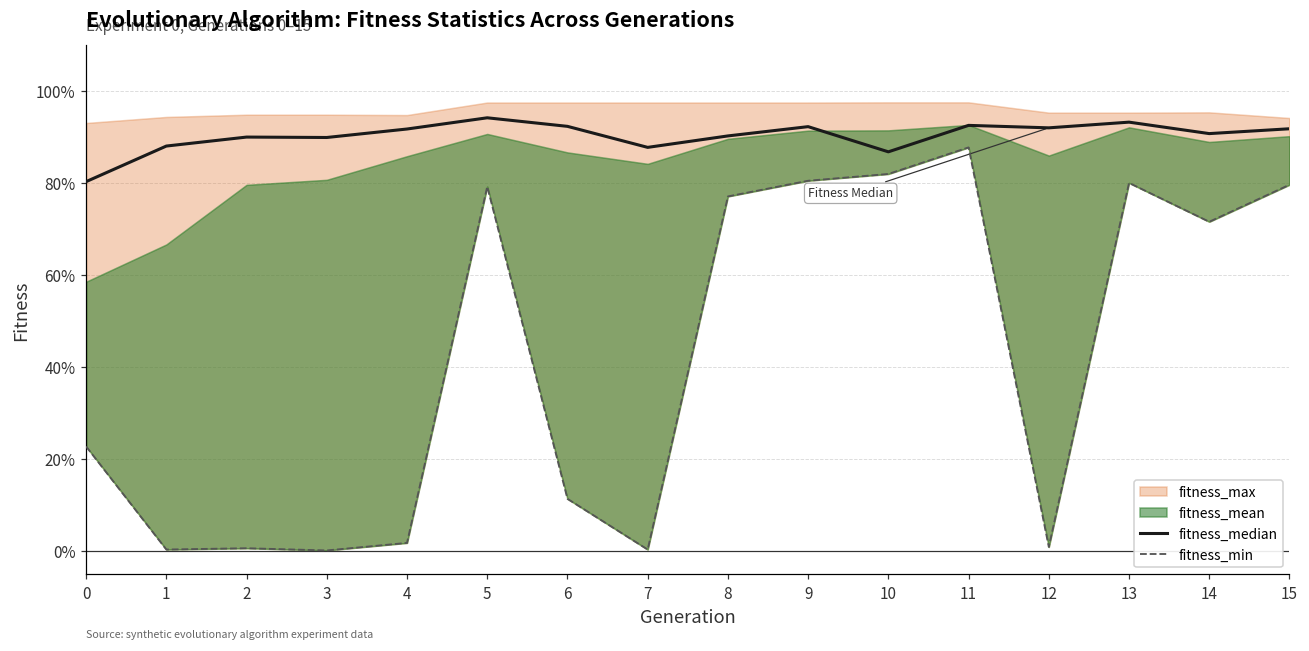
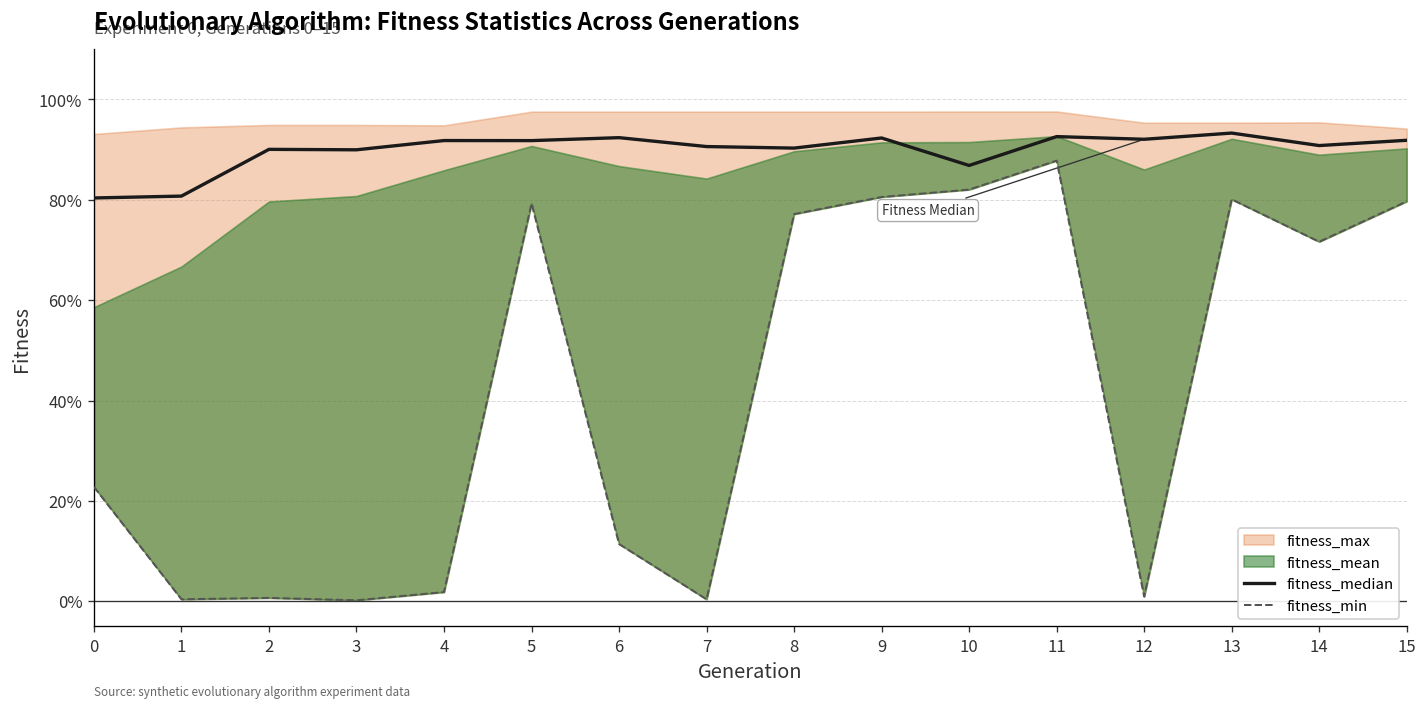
fitness_median, 1: 88% -> 81%
fitness_median, 5: 94% -> 92%
fitness_median, 7: 88% -> 91%
